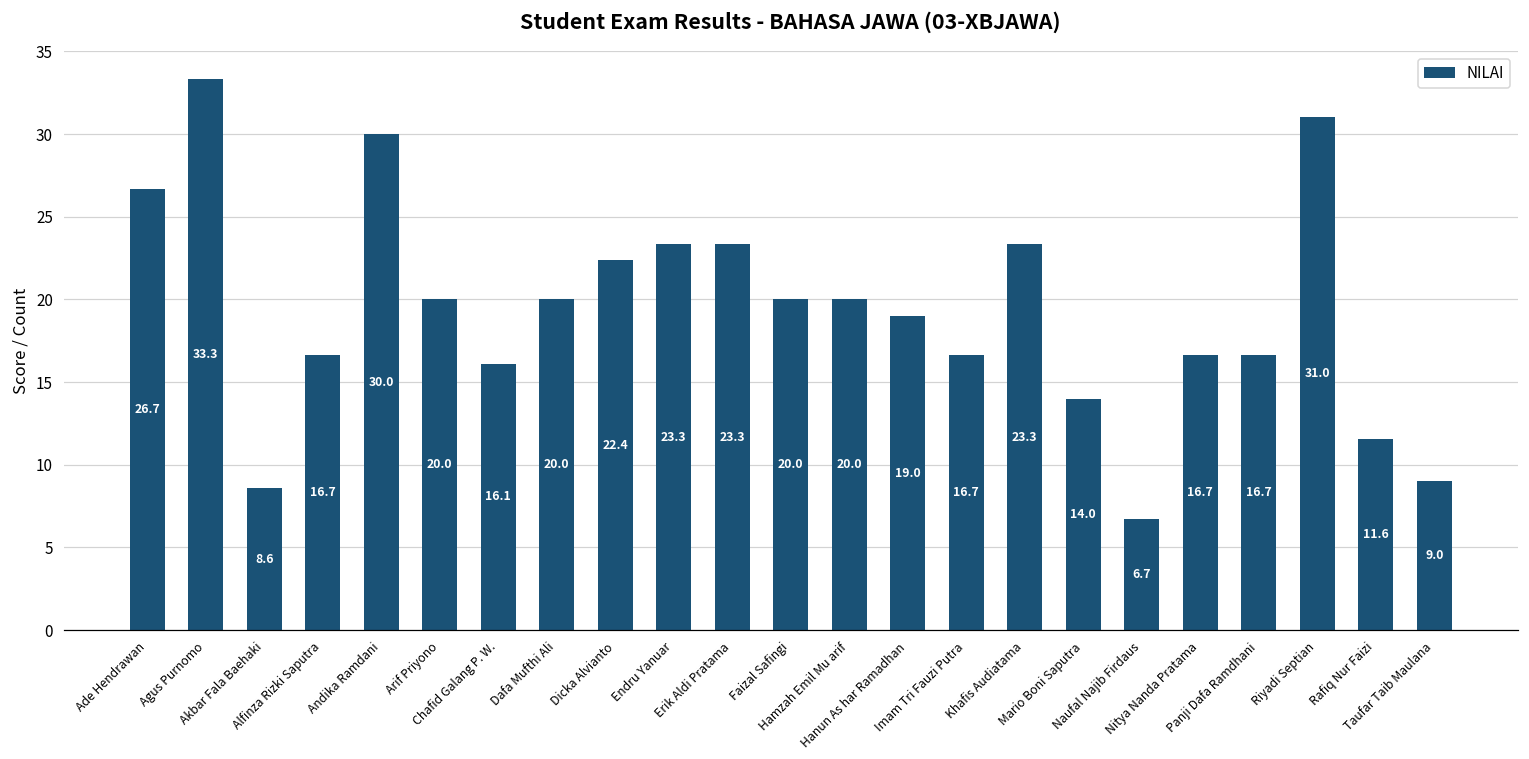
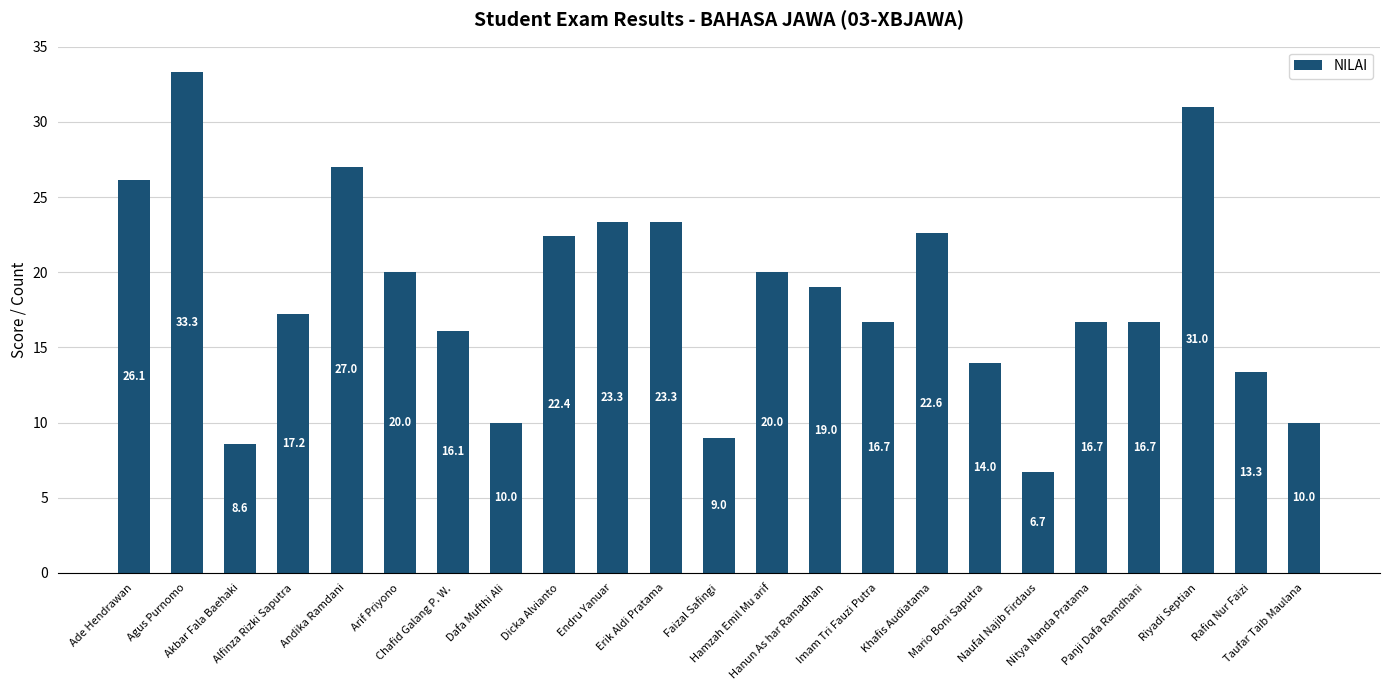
Ade Hendrawan: 26.7 -> 26.1
Alfinza Rizki Saputra: 16.7 -> 17.2
Andika Ramdani: 30.0 -> 27.0
Dafa Mufthi Ali: 20.0 -> 10.0
Faizal Safingi: 20.0 -> 9.0
Khafis Audiatama: 23.3 -> 22.6
Rafiq Nur Faizi: 11.6 -> 13.3
Taufar Taib Maulana: 9.0 -> 10.0
